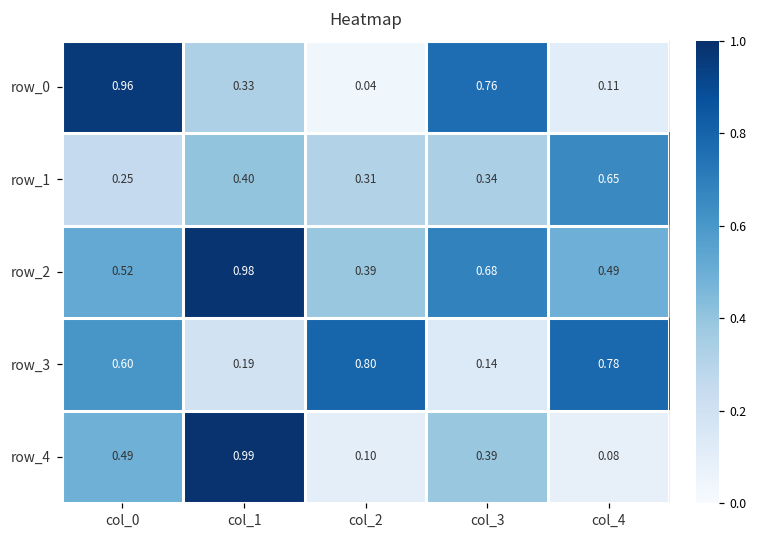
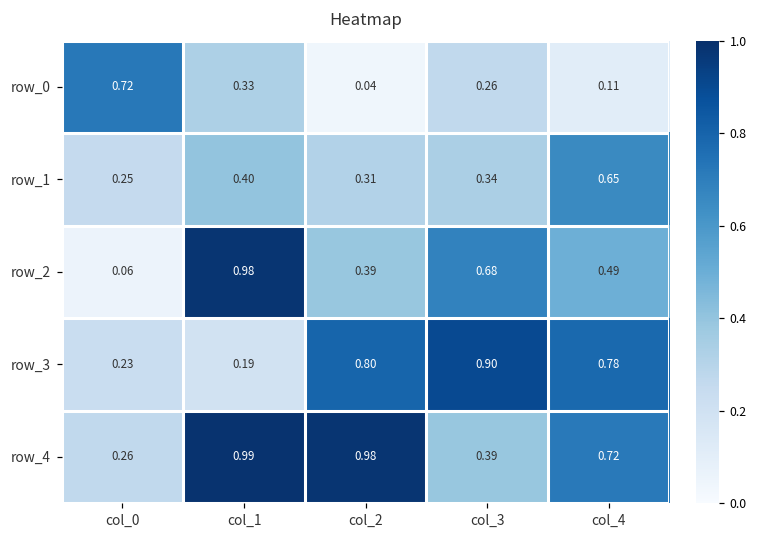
row_0, col_0: 0.96 -> 0.72
row_0, col_3: 0.76 -> 0.26
row_2, col_0: 0.52 -> 0.06
row_3, col_0: 0.60 -> 0.23
row_3, col_3: 0.14 -> 0.90
row_4, col_0: 0.49 -> 0.26
row_4, col_2: 0.10 -> 0.98
row_4, col_4: 0.08 -> 0.72
